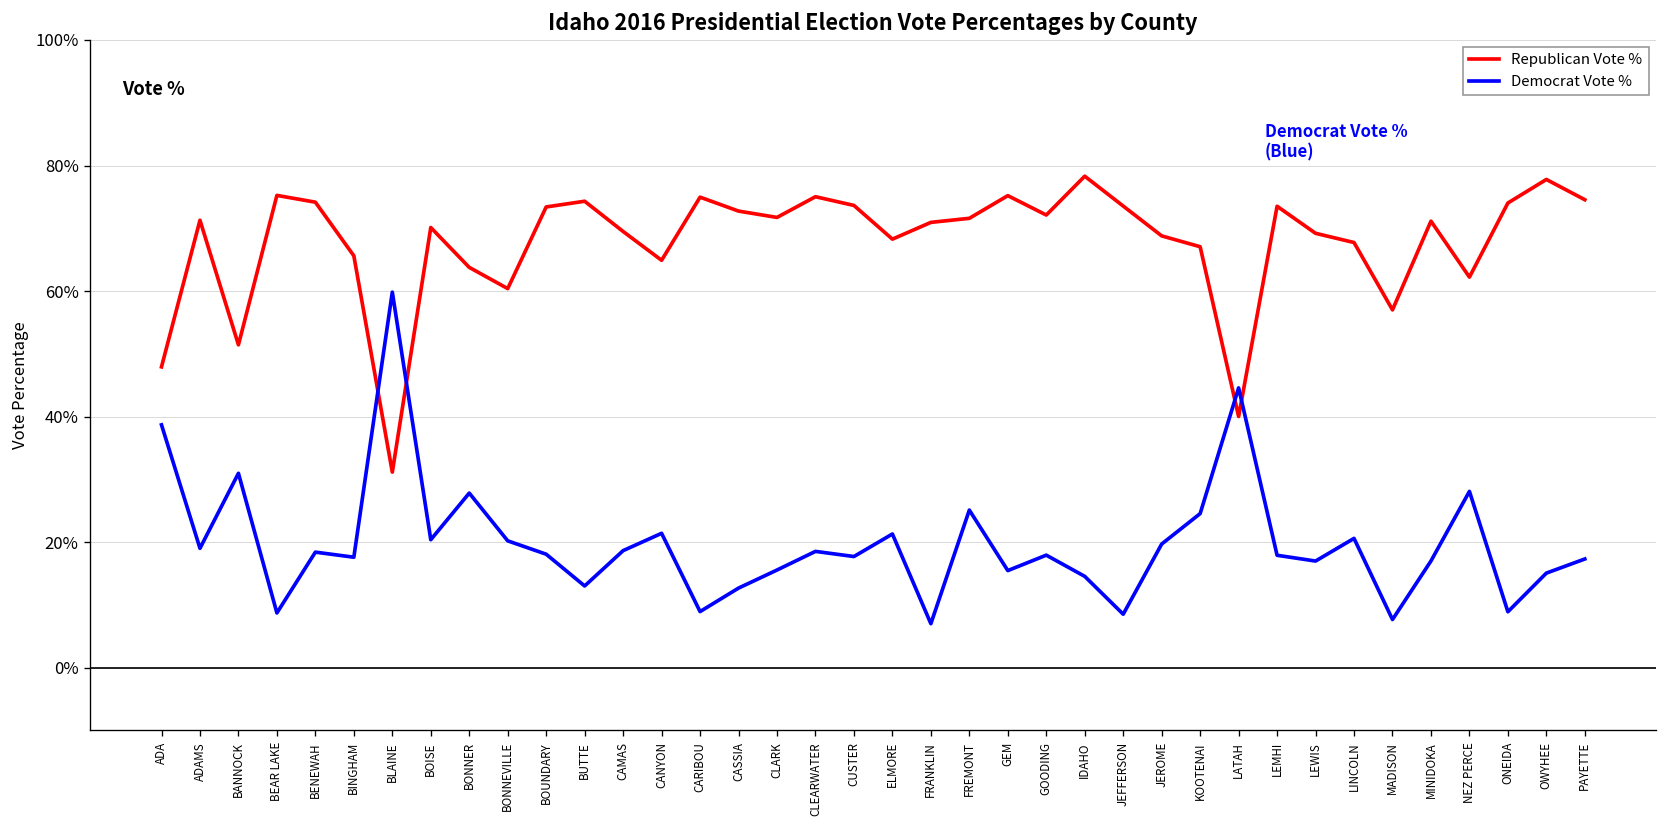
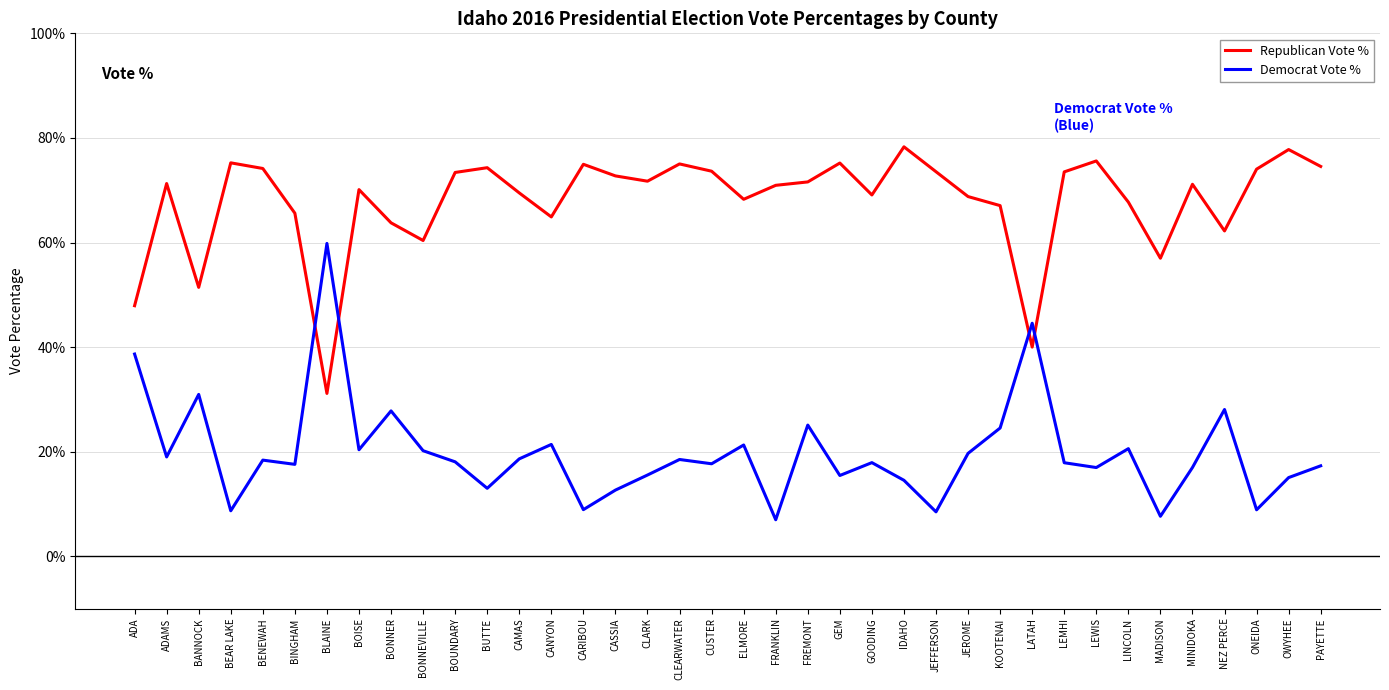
Republican Vote %, GOODING: 72% -> 69%
Republican Vote %, LEWIS: 69% -> 76%
